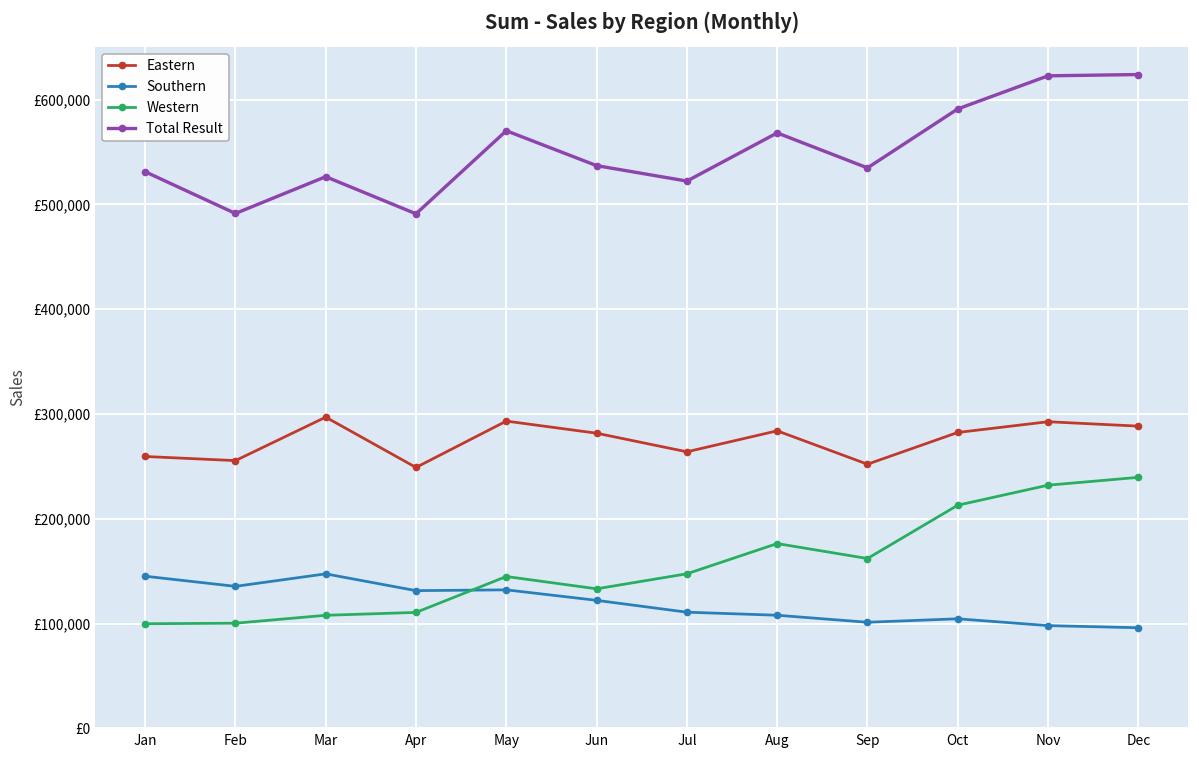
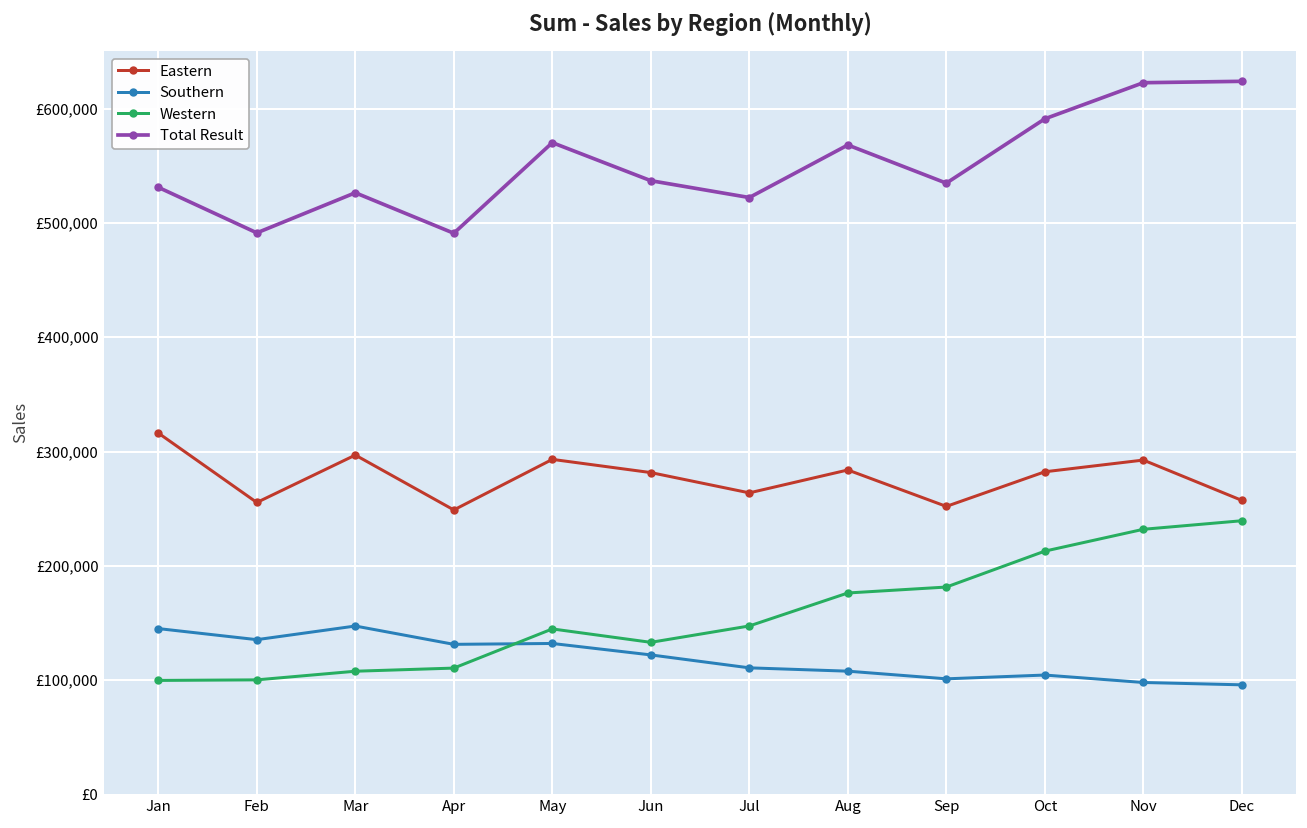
Eastern, Jan: £260,000 -> £320,000
Western, Sep: £160,000 -> £180,000
Eastern, Dec: £290,000 -> £260,000
